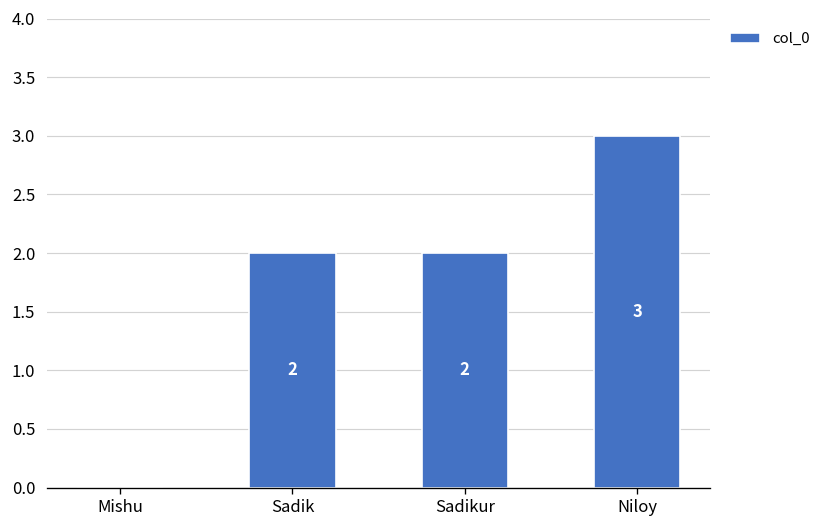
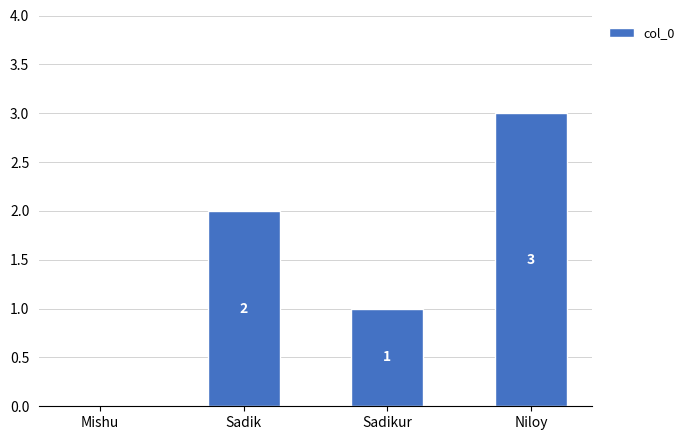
Sadikur: 2 -> 1
